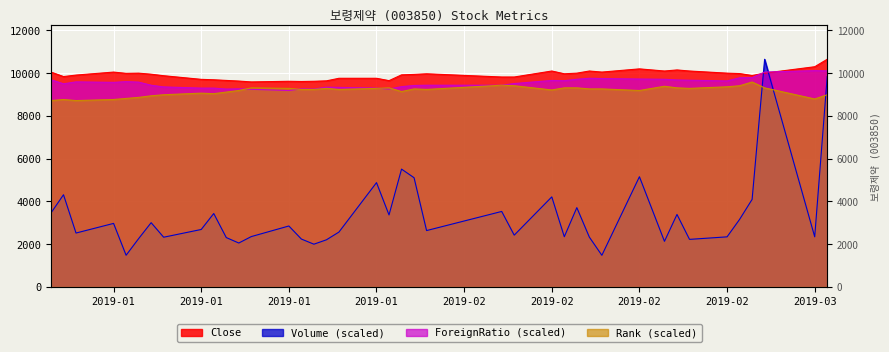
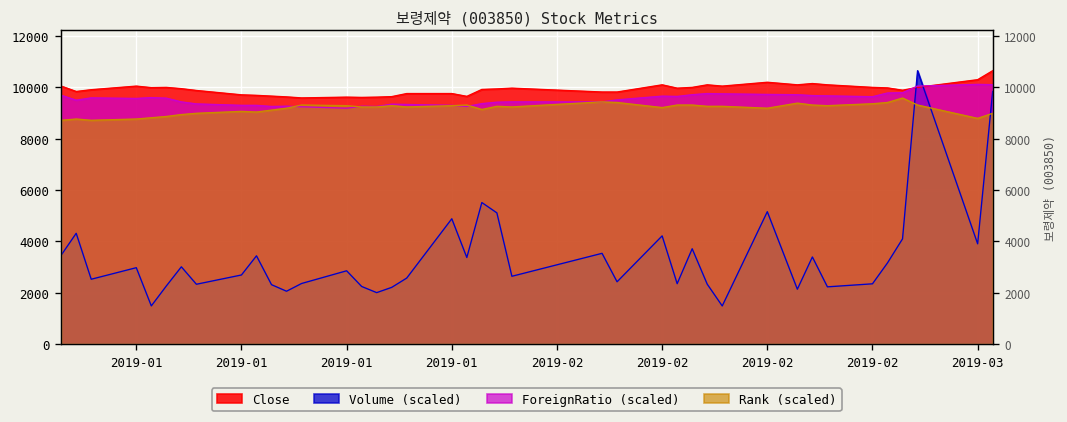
Volume (scaled), 2019-03: 2300 -> 3900
